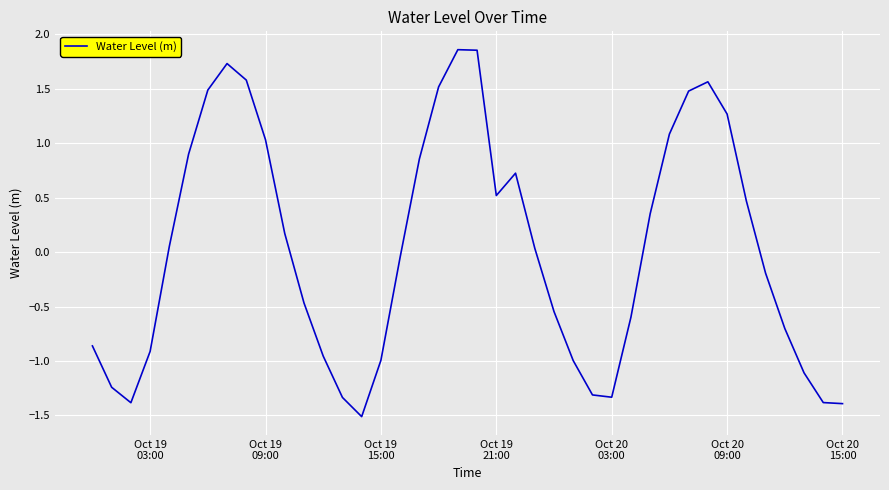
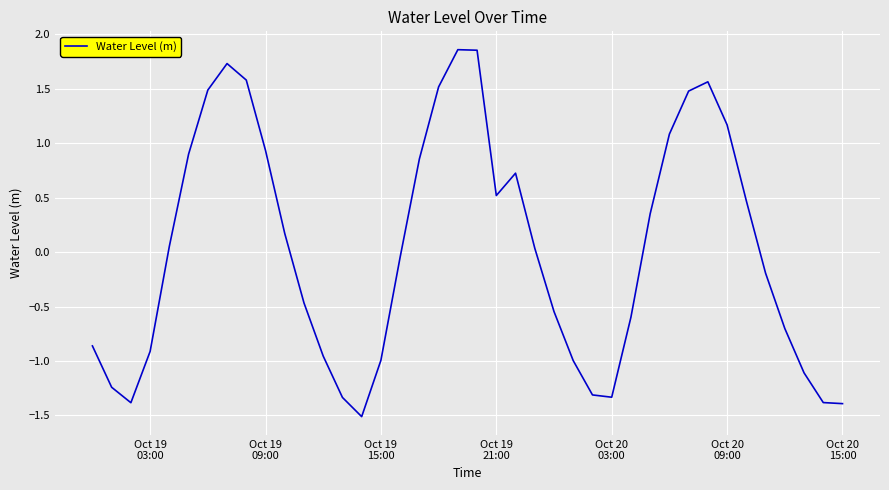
Oct 19 09:00: 1.03 -> 0.93
Oct 20 09:00: 1.27 -> 1.17
